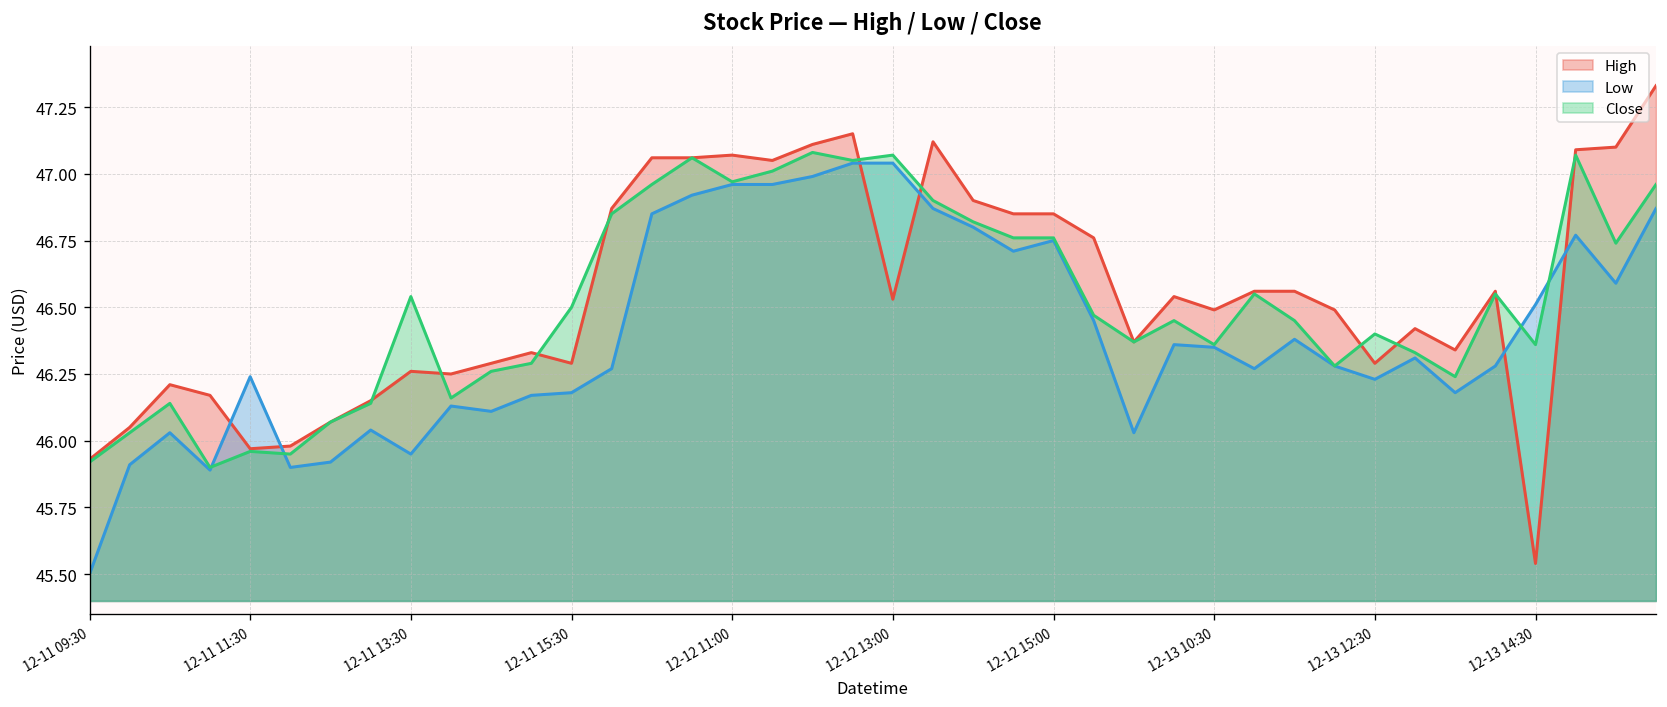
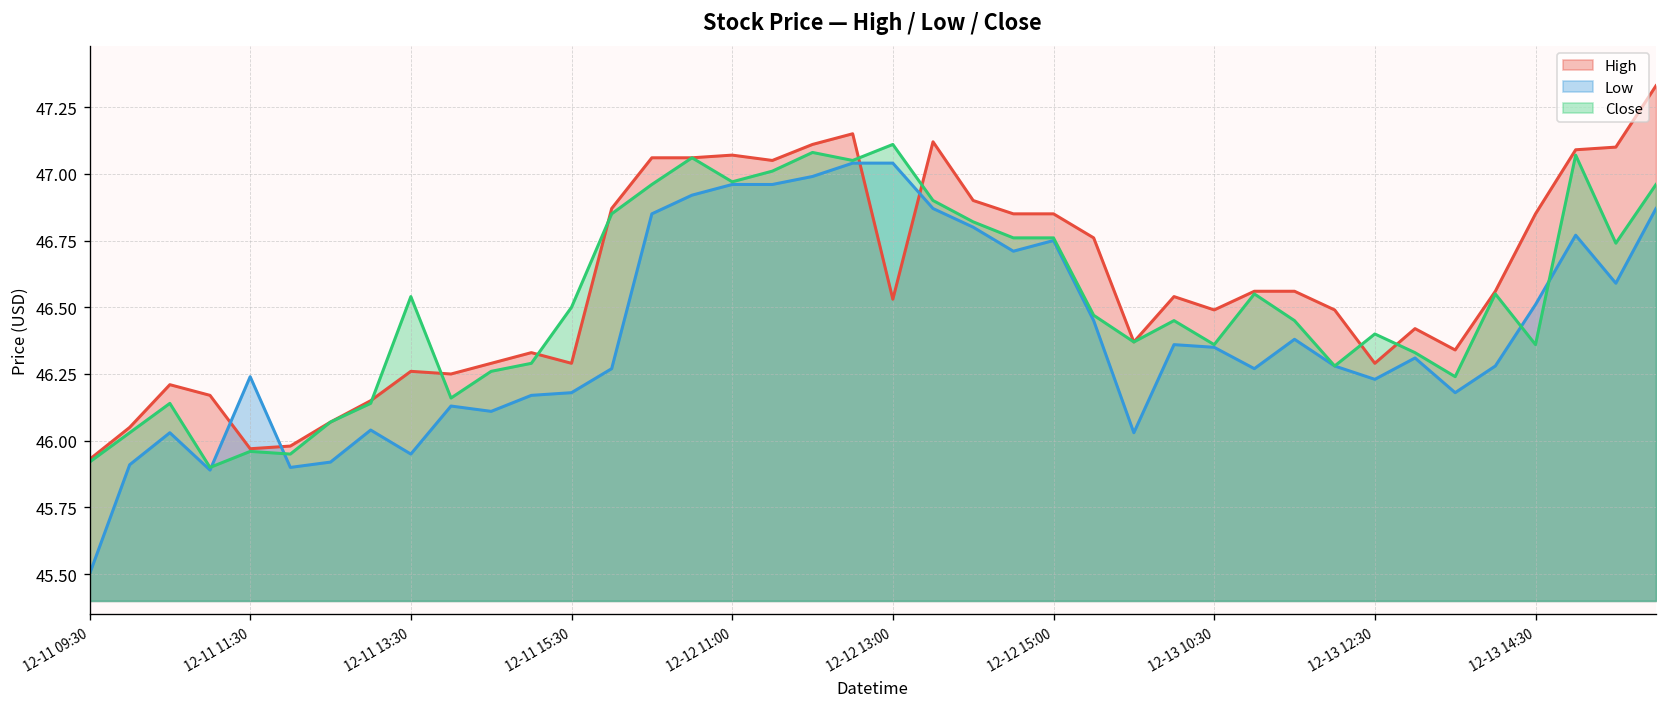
Close, 12-12 13:00: 47.07 -> 47.11
High, 12-13 14:30: 45.54 -> 46.85
